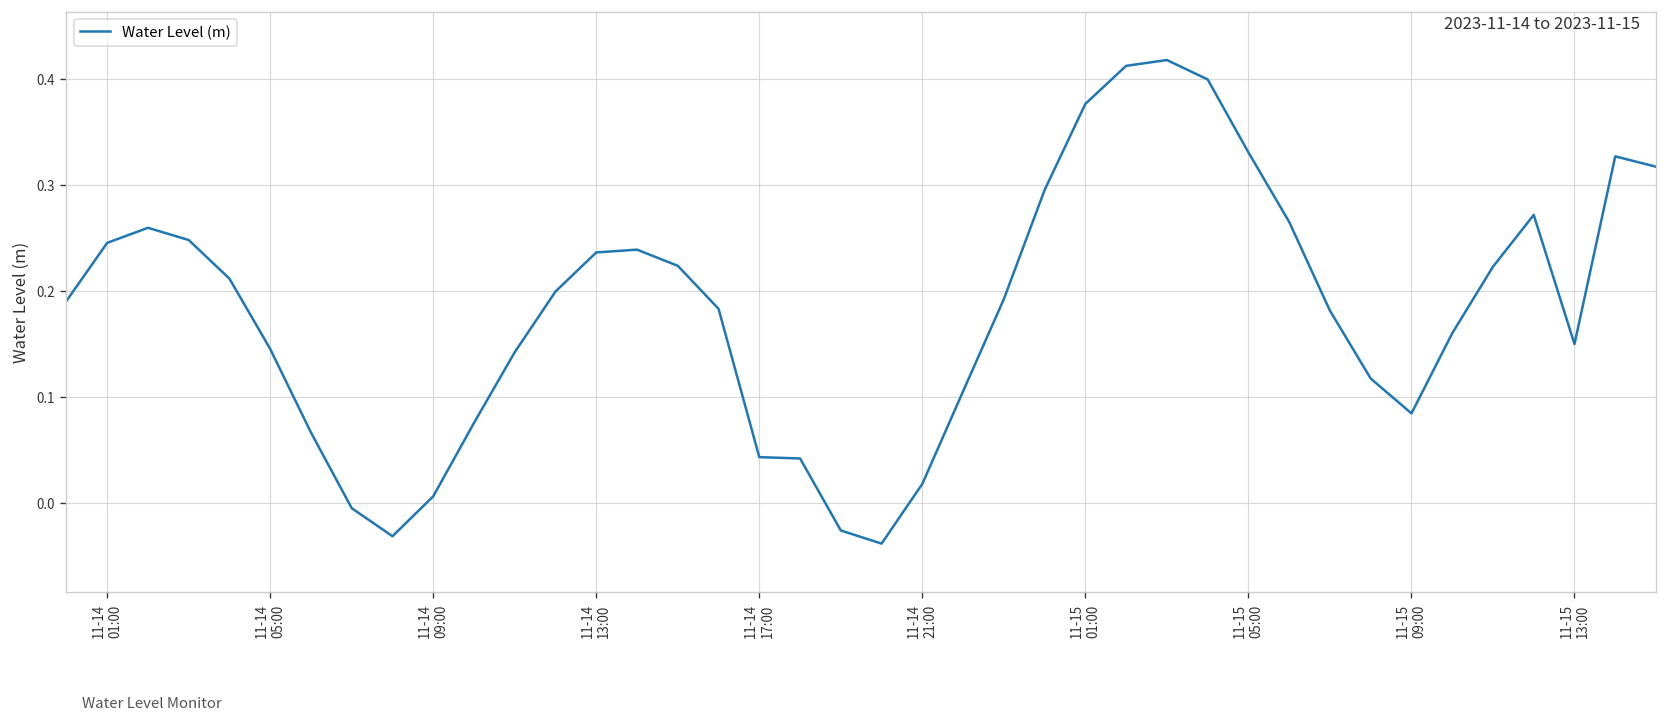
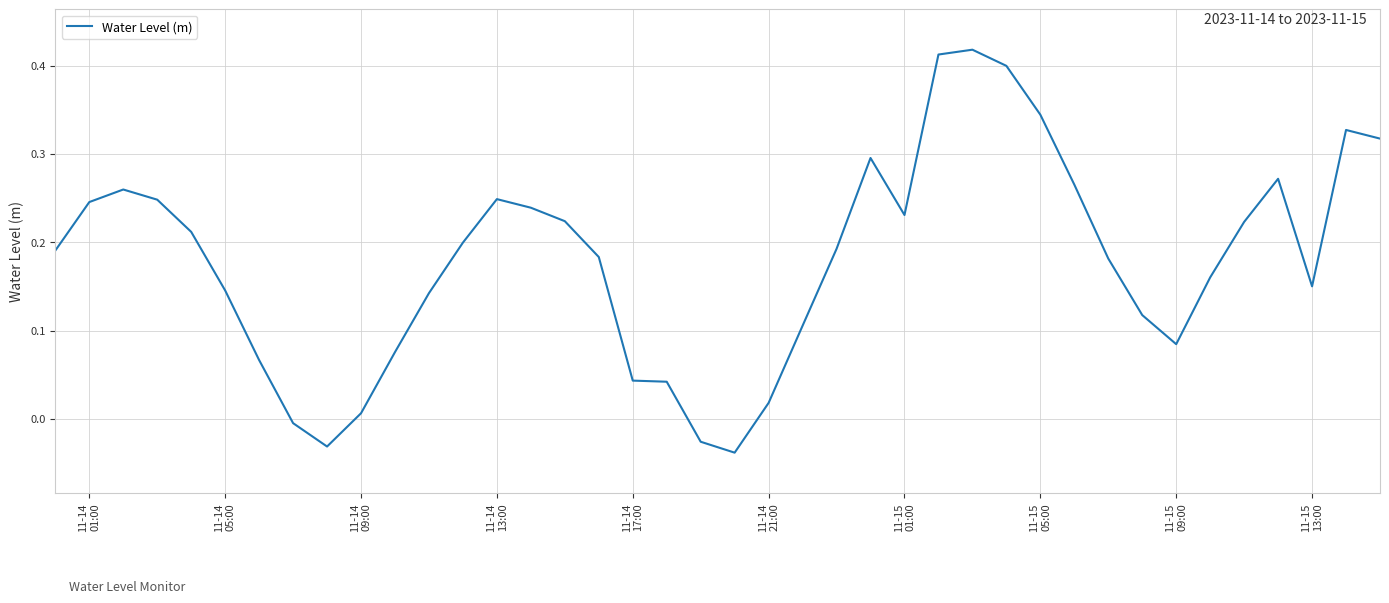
11-14 13:00: 0.24 -> 0.25
11-15 01:00: 0.38 -> 0.23
11-15 05:00: 0.33 -> 0.34
